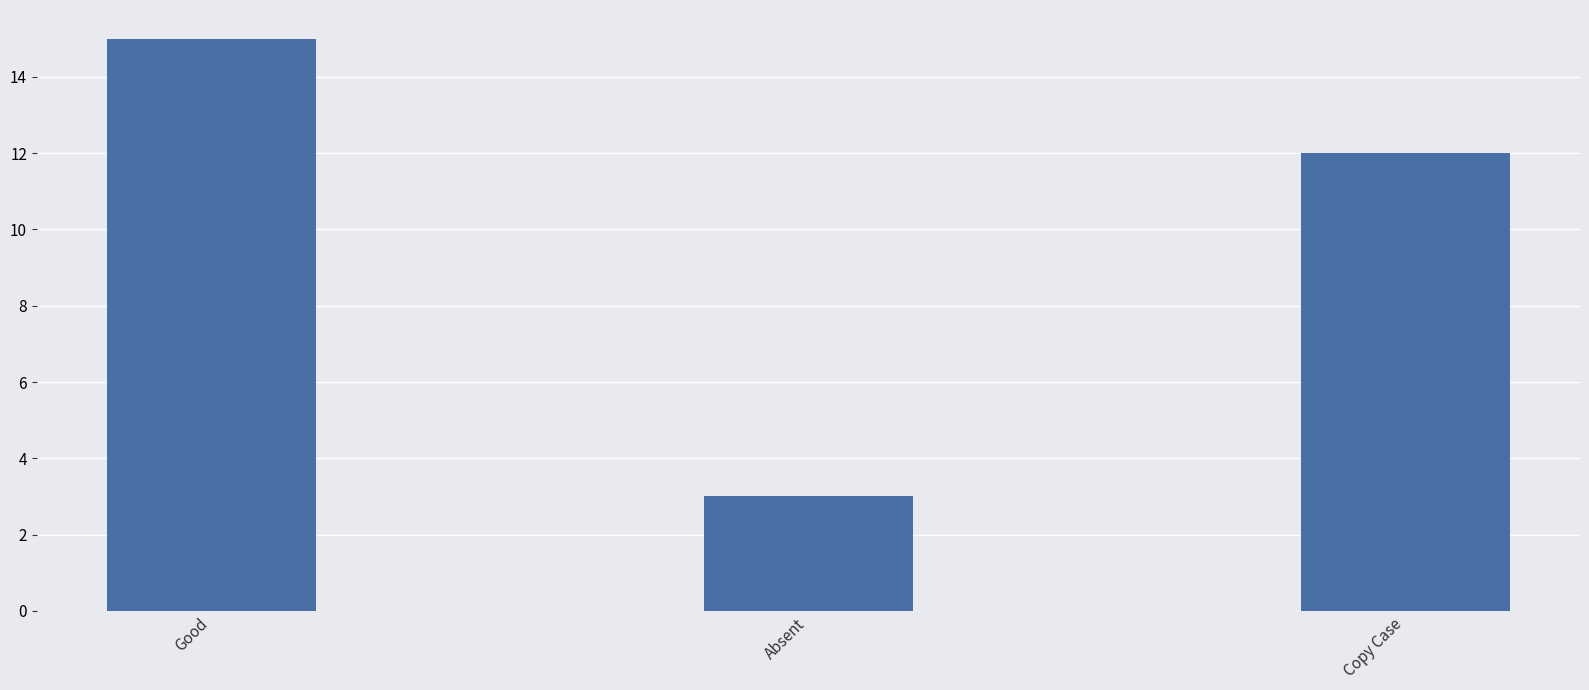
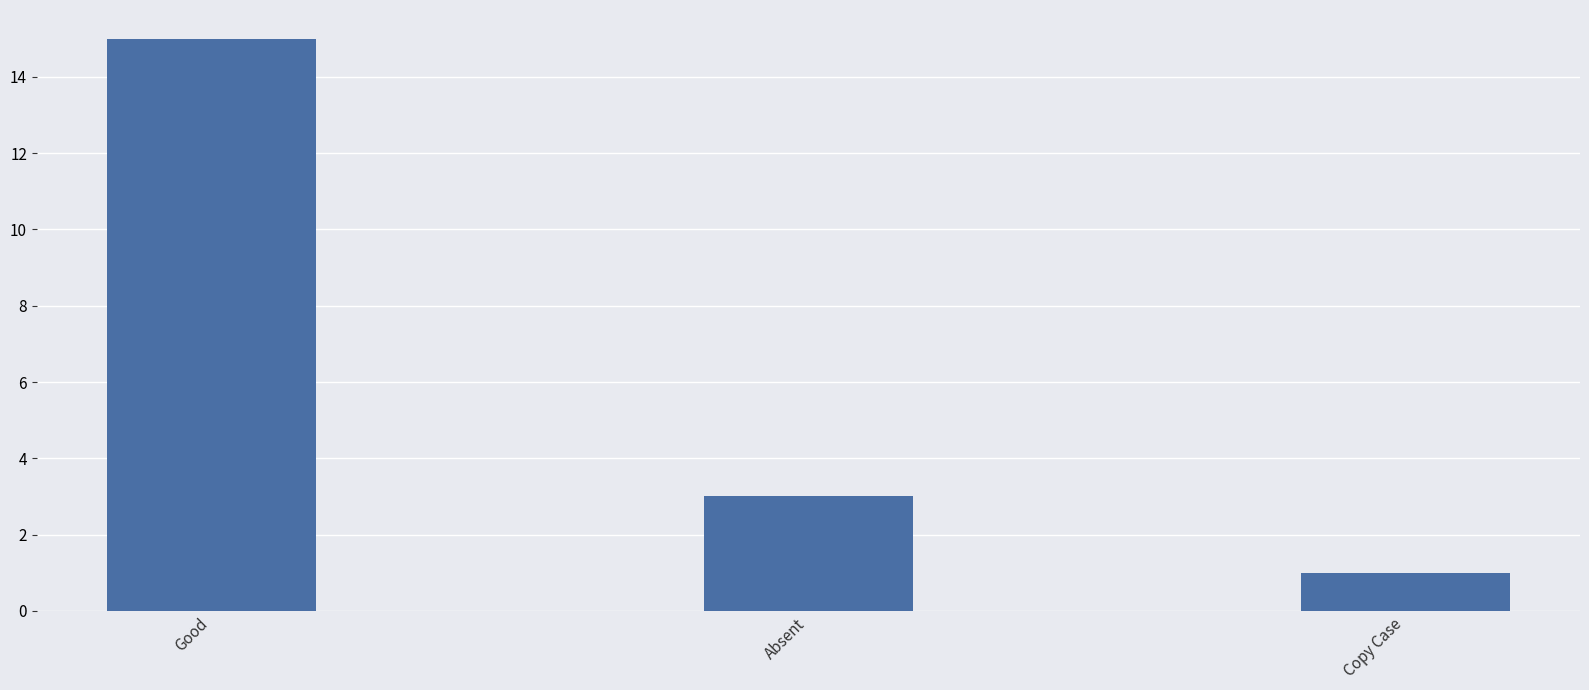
Copy Case: 12 -> 1
